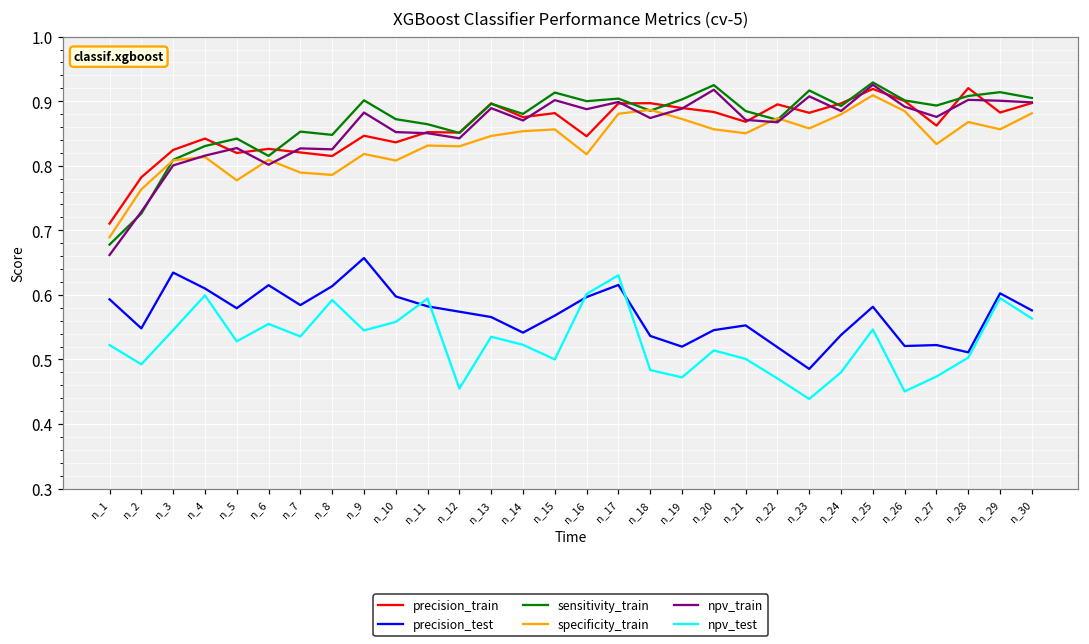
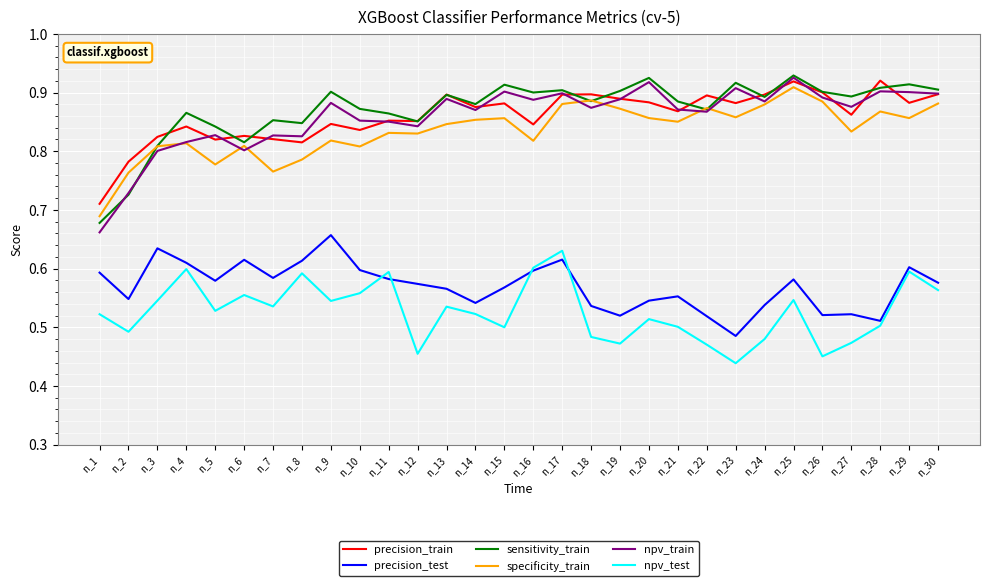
sensitivity_train, n_4: 0.83 -> 0.87
specificity_train, n_7: 0.79 -> 0.77
